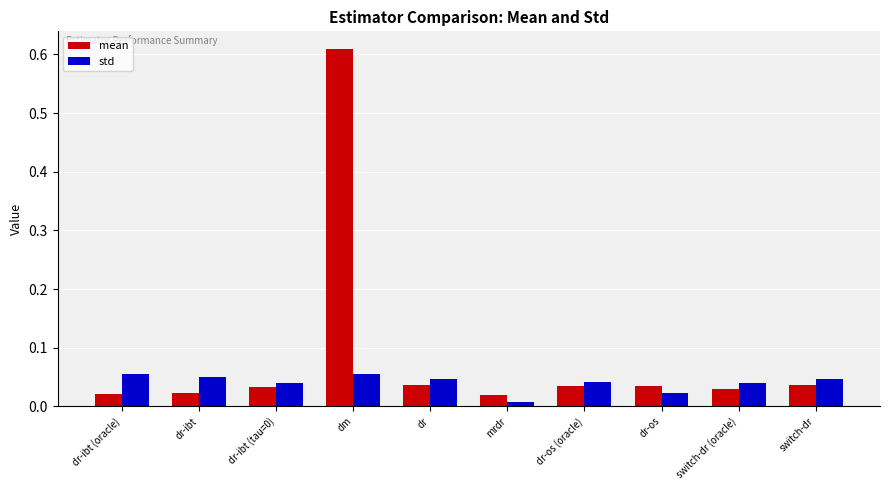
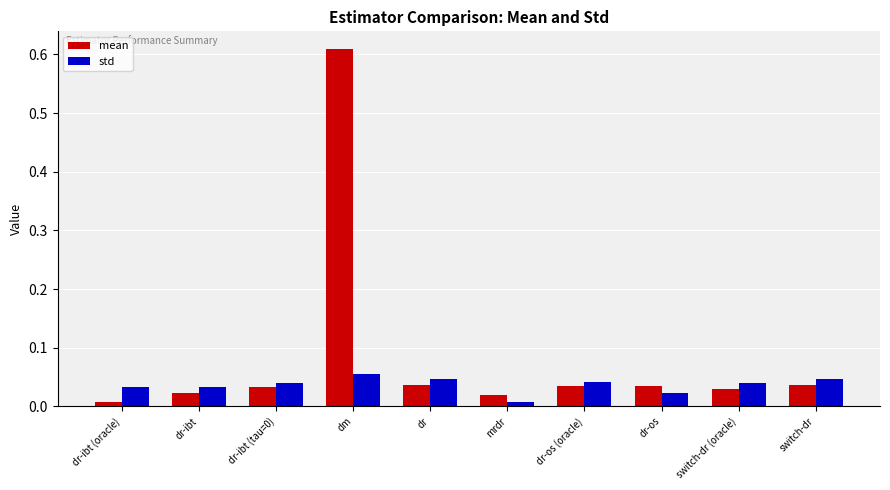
mean, dr-ibt (oracle): 0.02 -> 0.01
std, dr-ibt (oracle): 0.05 -> 0.03
std, dr-ibt: 0.05 -> 0.03
